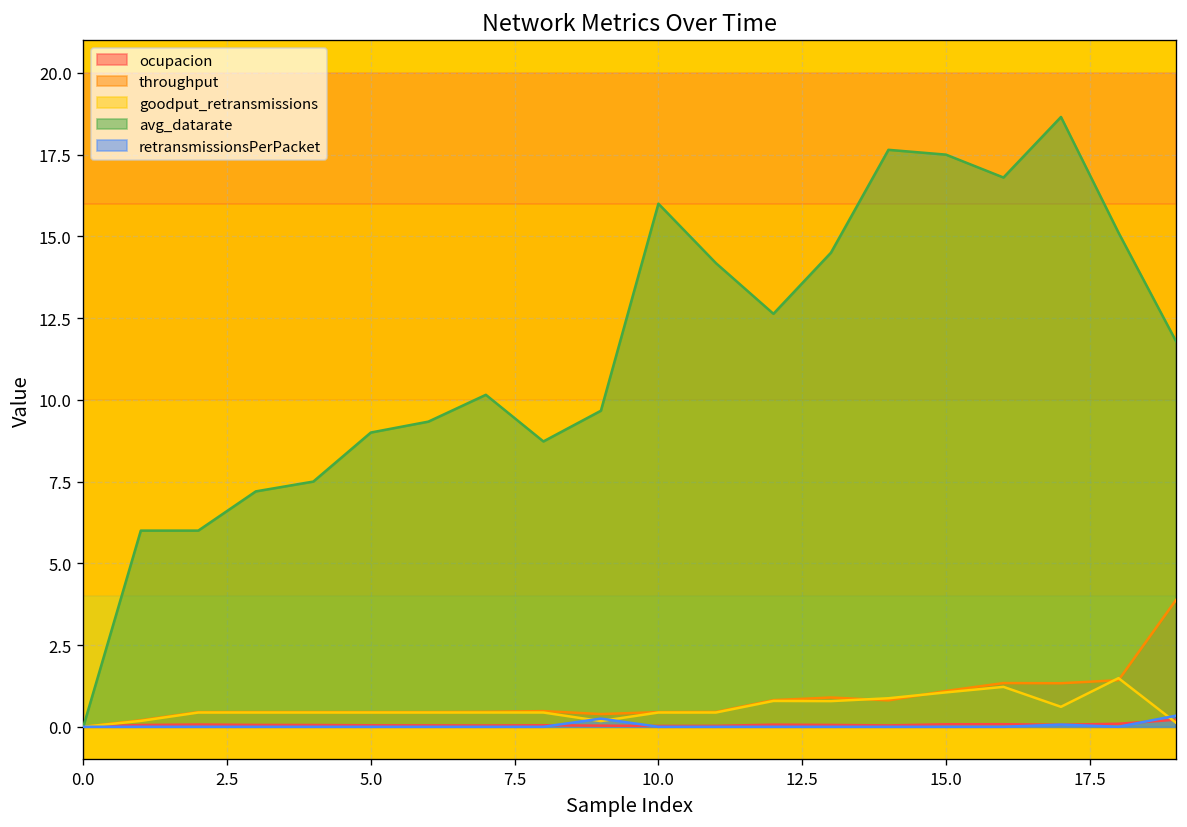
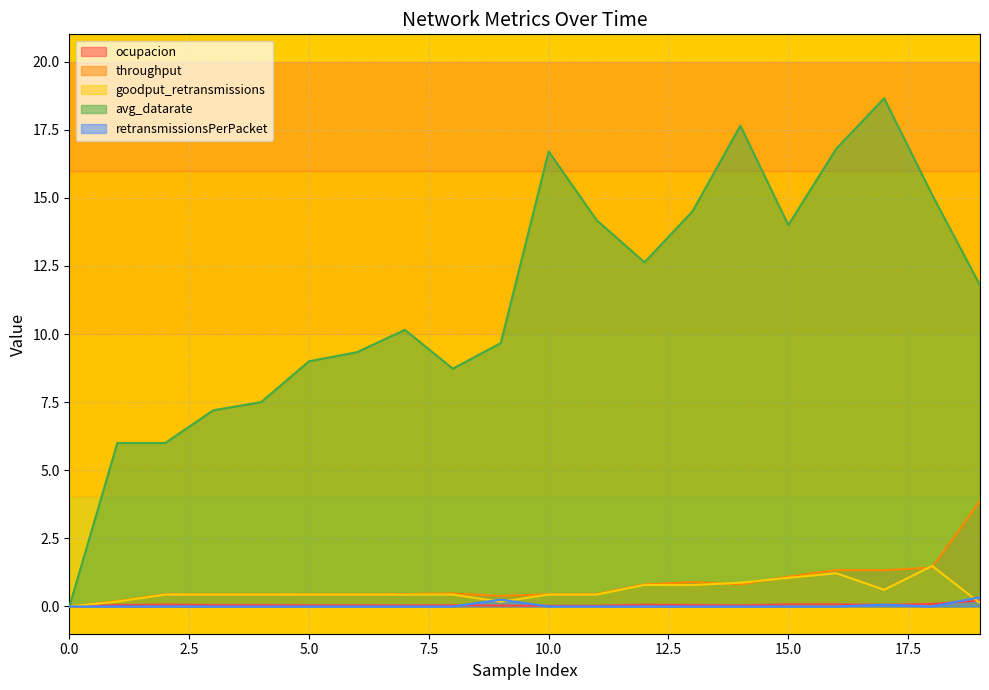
avg_datarate, 10.0: 16.0 -> 16.7
avg_datarate, 15.0: 17.5 -> 14.0
